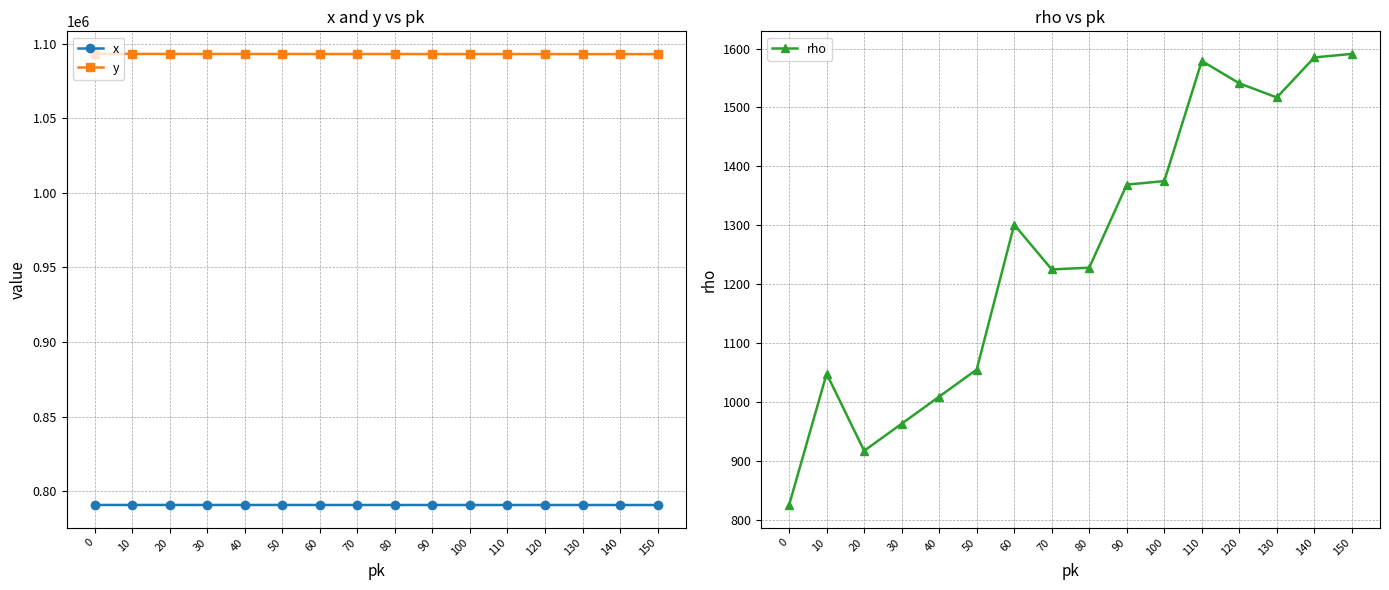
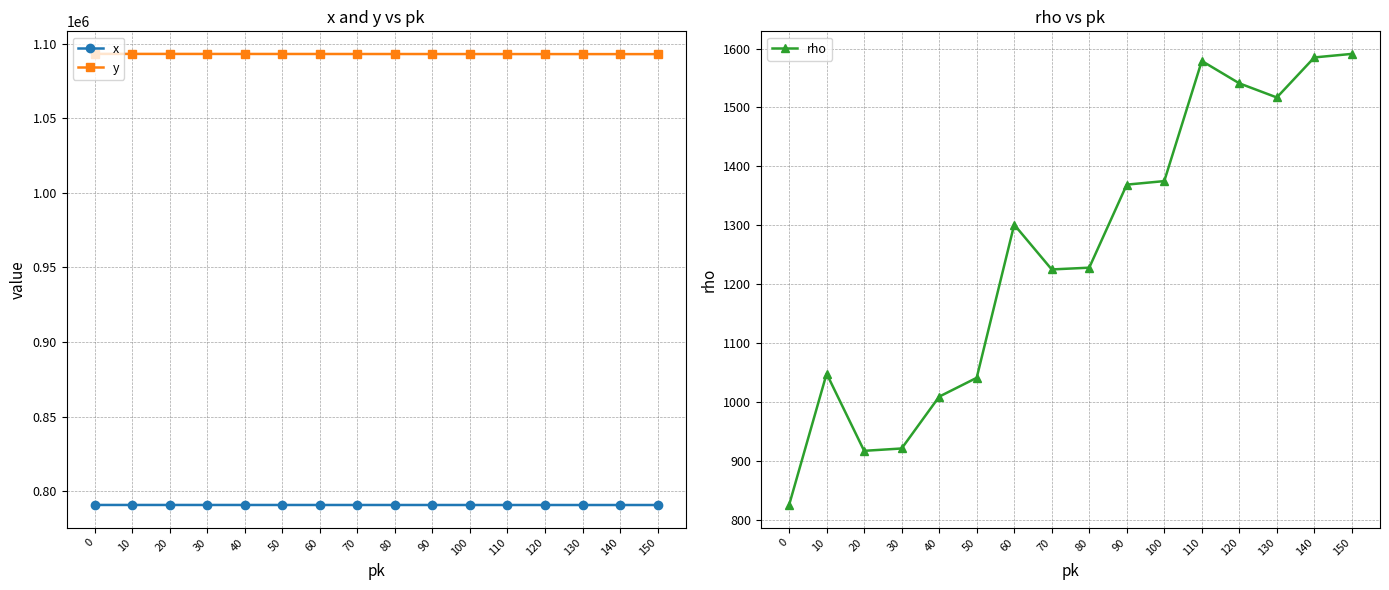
rho vs pk, 30: 960 -> 920
rho vs pk, 50: 1060 -> 1040
